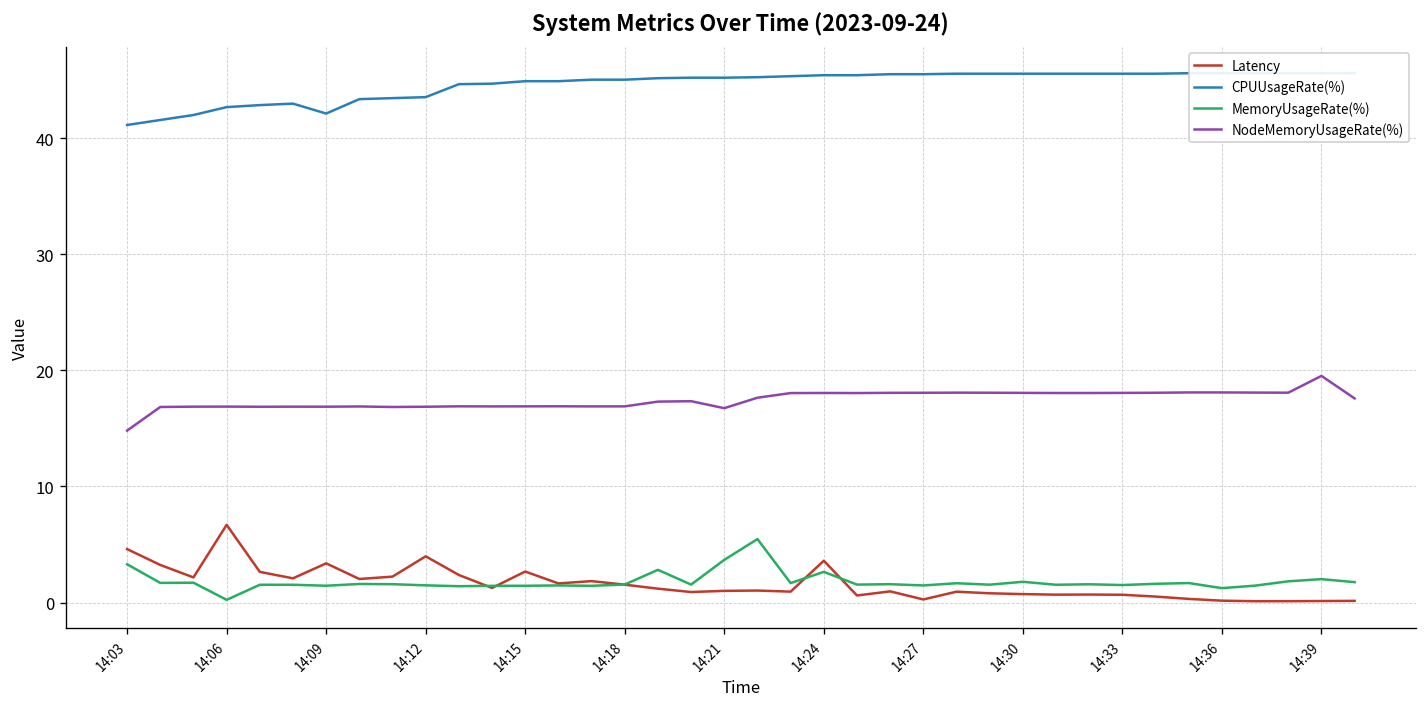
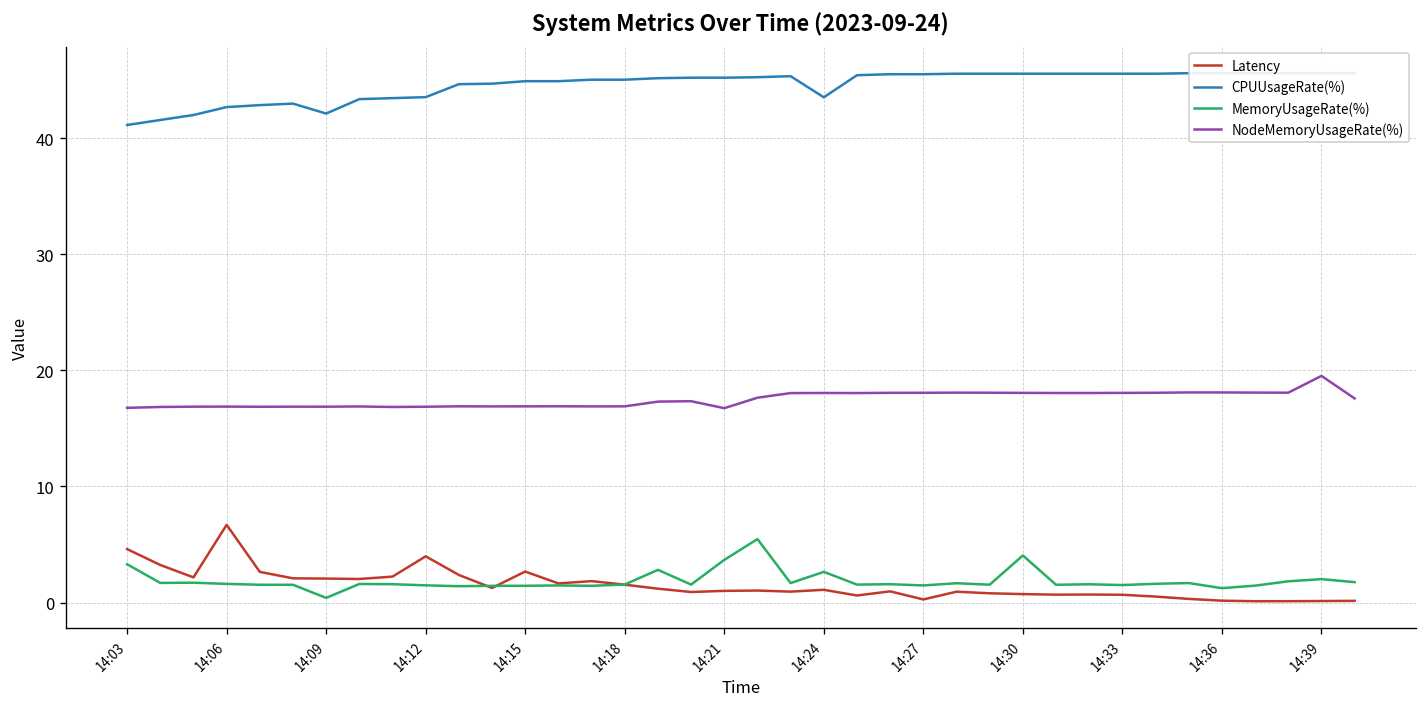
NodeMemoryUsageRate(%), 14:03: 15 -> 17
MemoryUsageRate(%), 14:06: 0 -> 2
Latency, 14:09: 3 -> 2
MemoryUsageRate(%), 14:09: 1 -> 0
Latency, 14:24: 4 -> 1
CPUUsageRate(%), 14:24: 45 -> 44
MemoryUsageRate(%), 14:30: 2 -> 4
